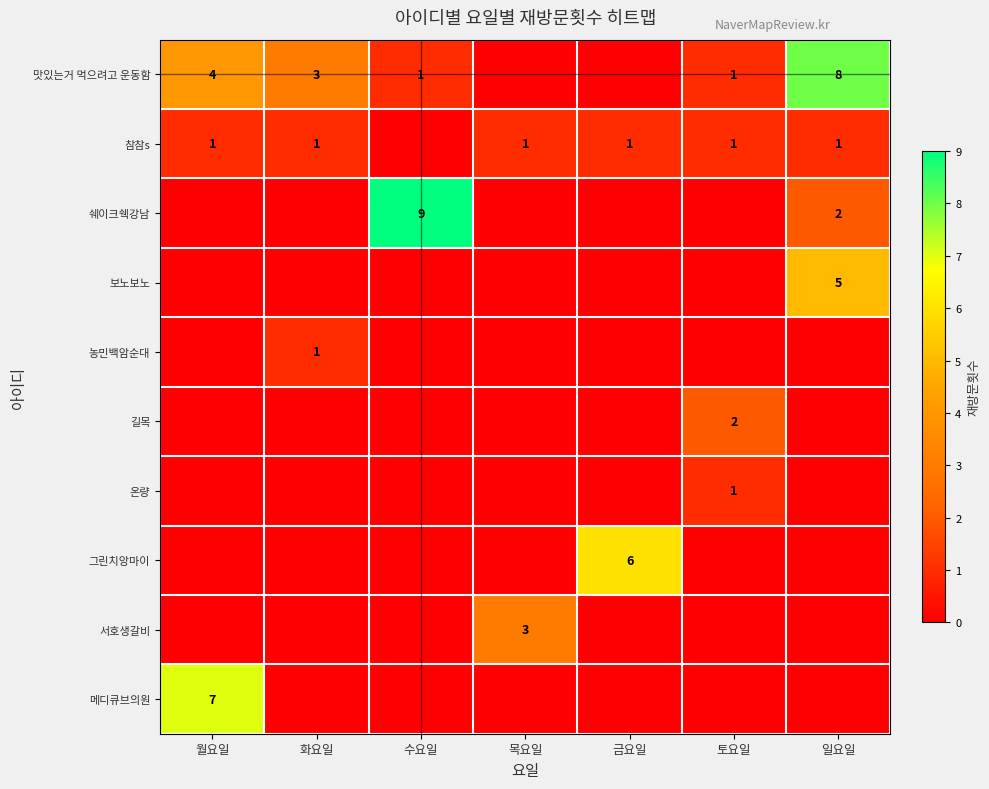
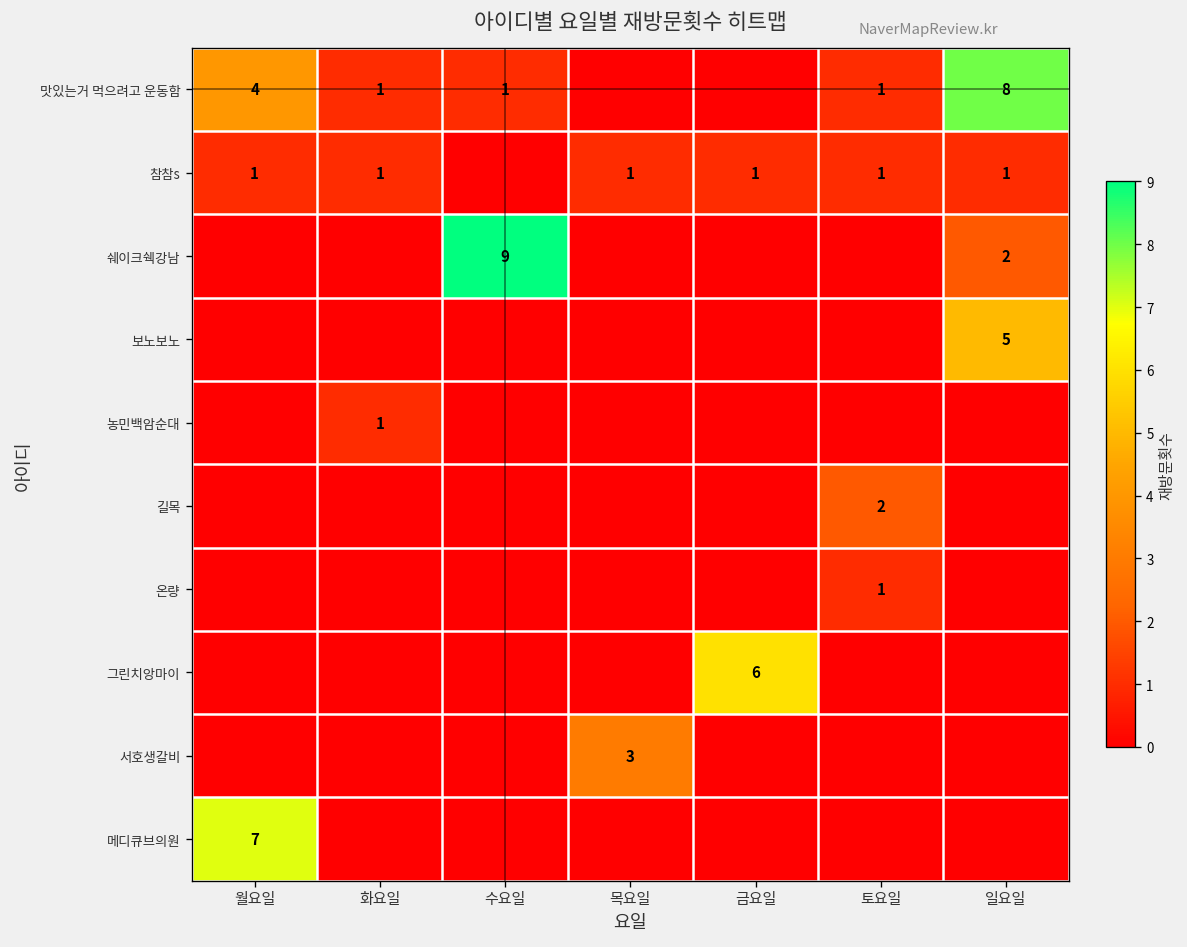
맛있는거 먹으려고 운동함, 화요일: 3 -> 1
